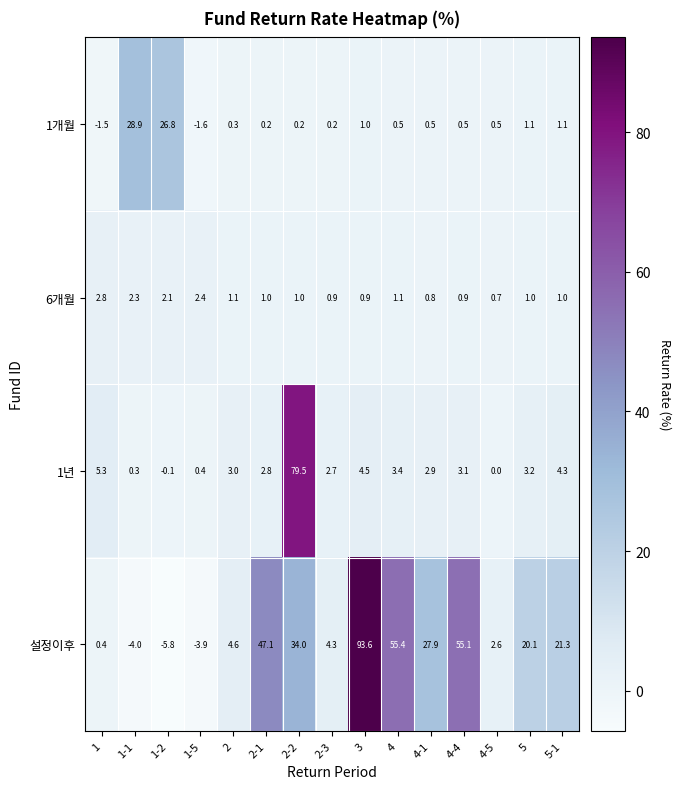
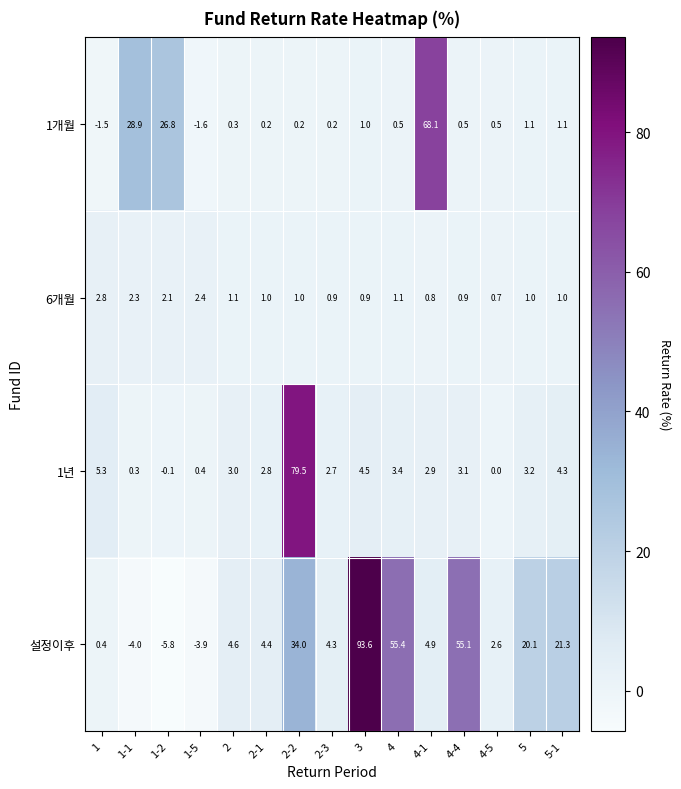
1개월, 4-1: 0.5 -> 68.1
설정이후, 2-1: 47.1 -> 4.4
설정이후, 4-1: 27.9 -> 4.9
